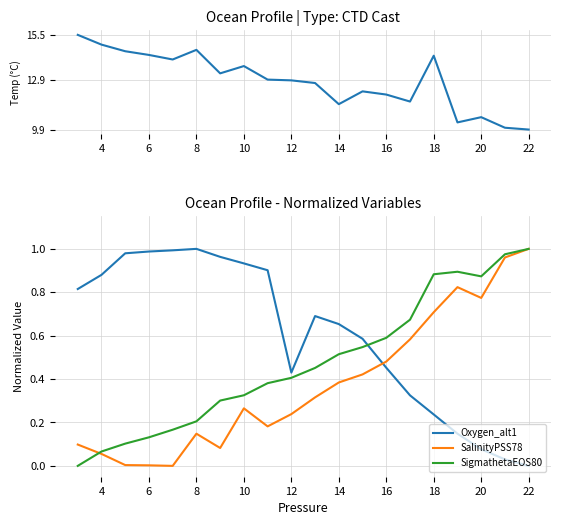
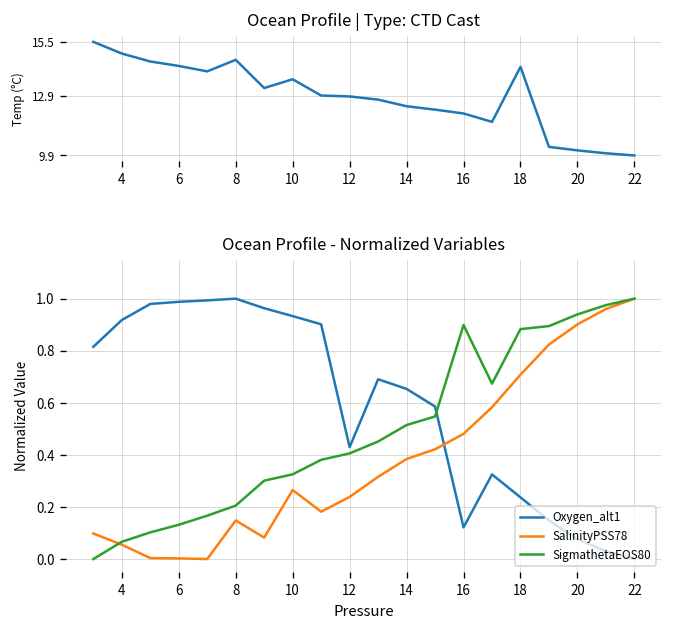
Ocean Profile | Type: CTD Cast, 14: 11.4 -> 12.3
Ocean Profile | Type: CTD Cast, 20: 10.6 -> 10.2
Ocean Profile - Normalized Variables, Oxygen_alt1, 4: 0.88 -> 0.92
Ocean Profile - Normalized Variables, Oxygen_alt1, 16: 0.45 -> 0.12
Ocean Profile - Normalized Variables, SigmathetaEOS80, 16: 0.59 -> 0.90
Ocean Profile - Normalized Variables, SalinityPSS78, 20: 0.77 -> 0.90
Ocean Profile - Normalized Variables, SigmathetaEOS80, 20: 0.87 -> 0.94
